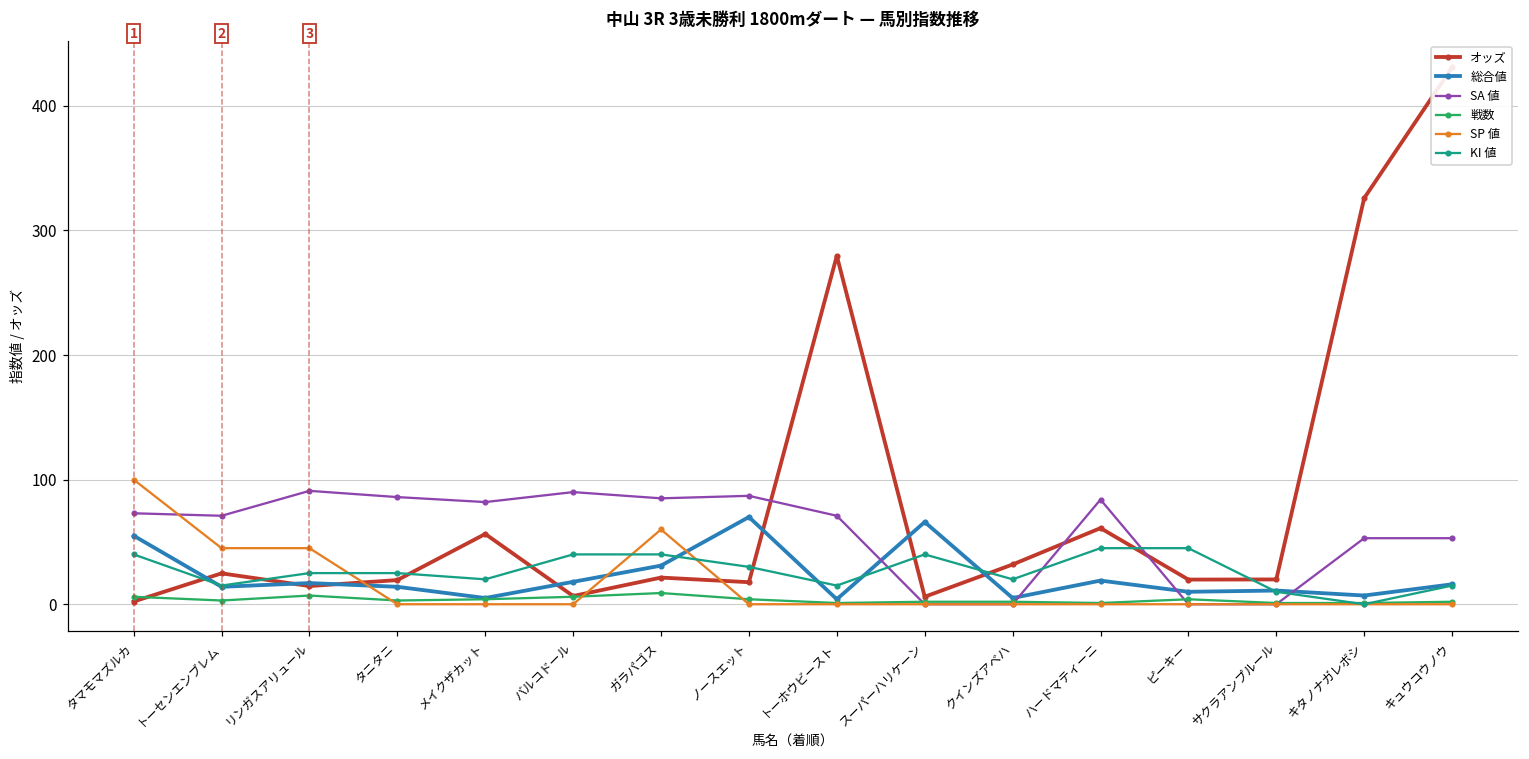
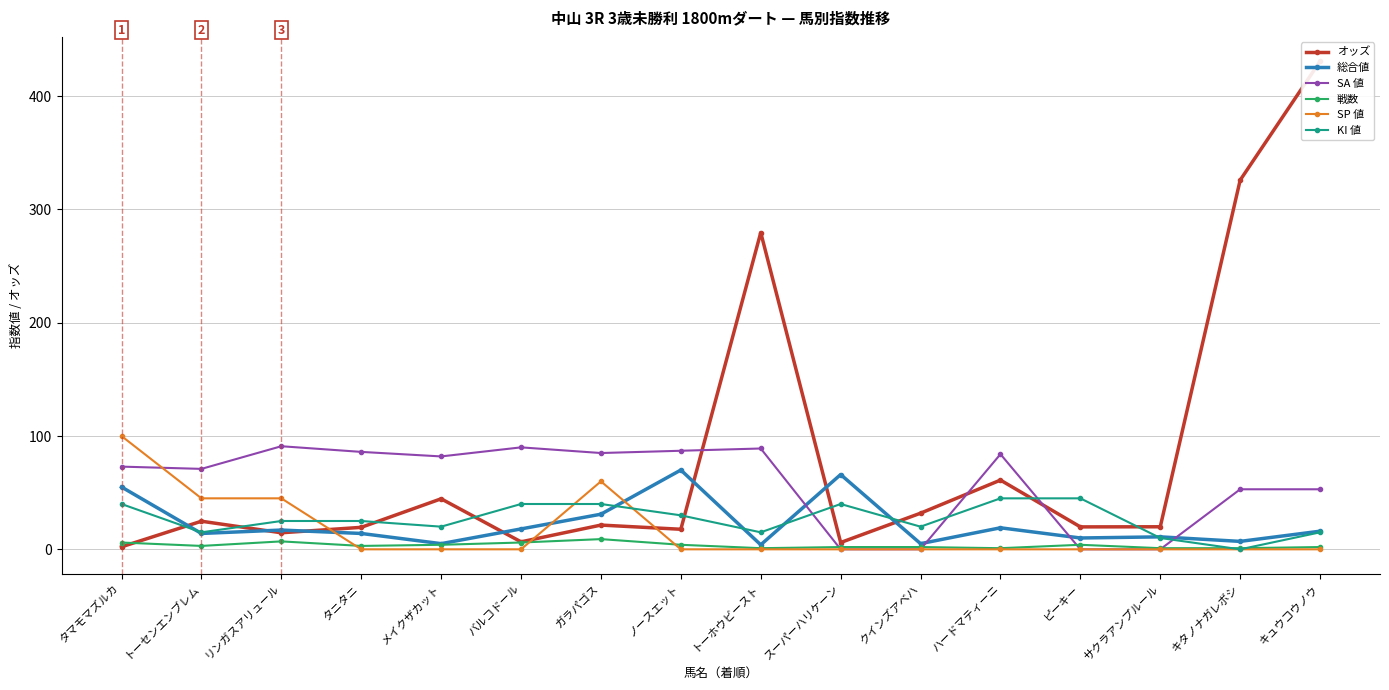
オッズ, メイクザカット: 56 -> 45
SA 値, トーホウビースト: 71 -> 89
